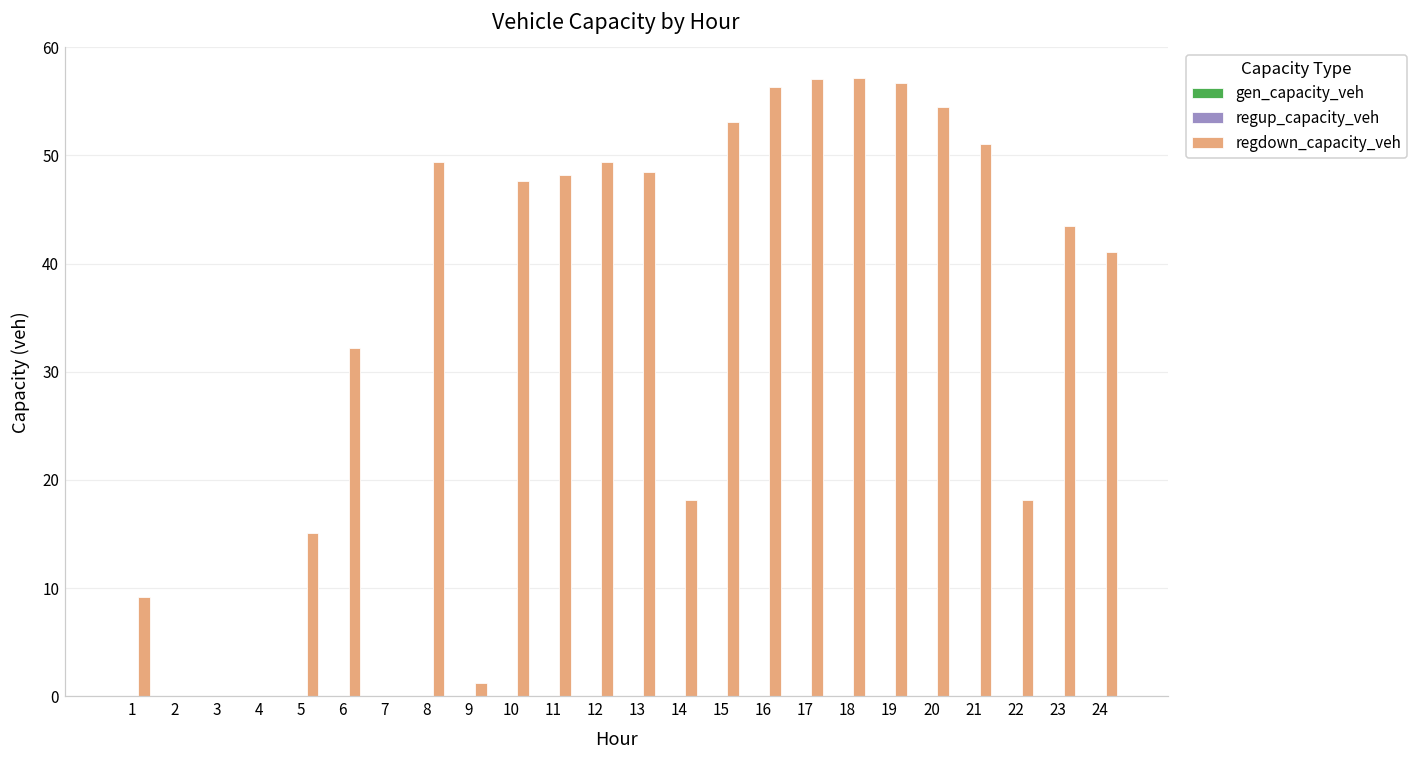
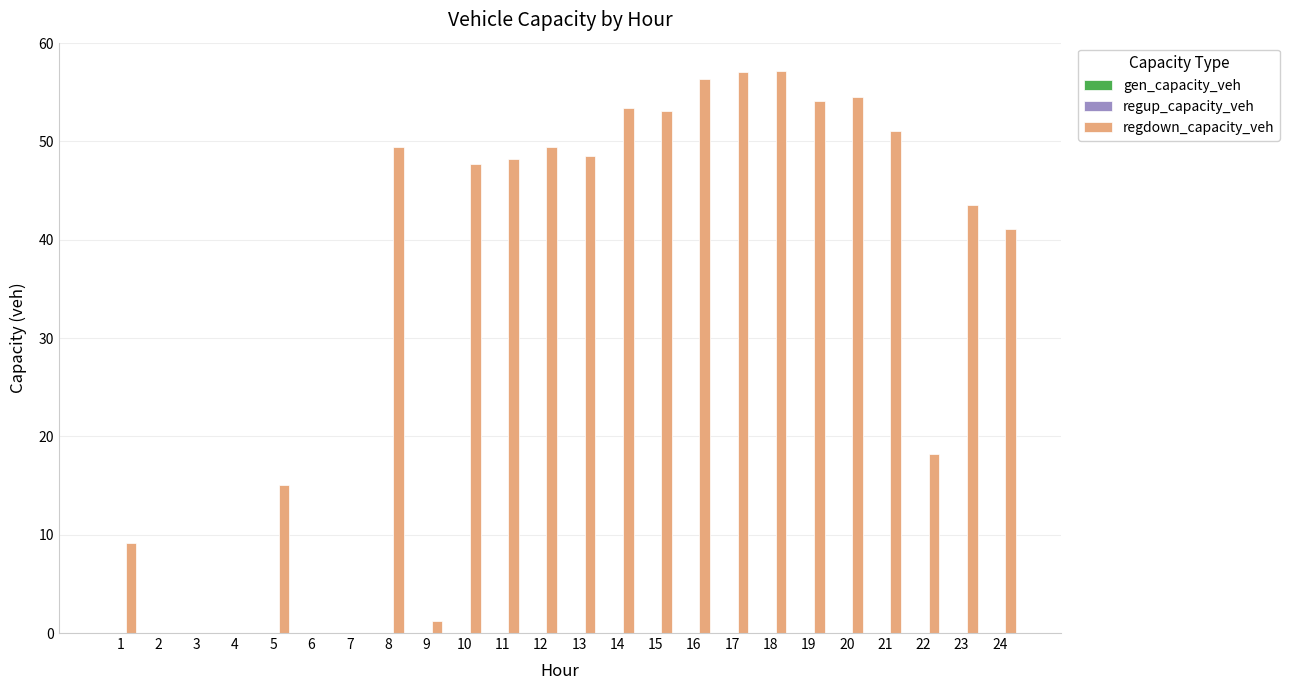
regdown_capacity_veh, 6: 32 -> 0
regdown_capacity_veh, 14: 18 -> 53
regdown_capacity_veh, 19: 57 -> 54
